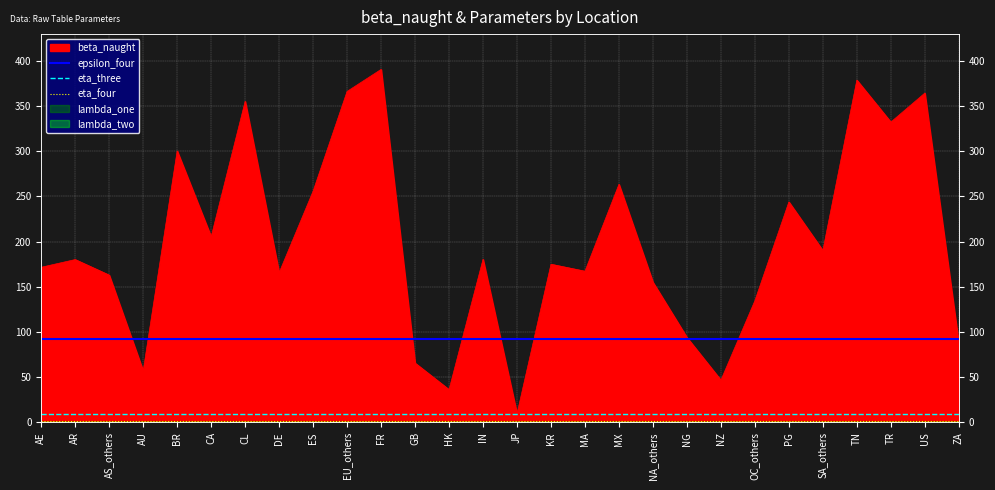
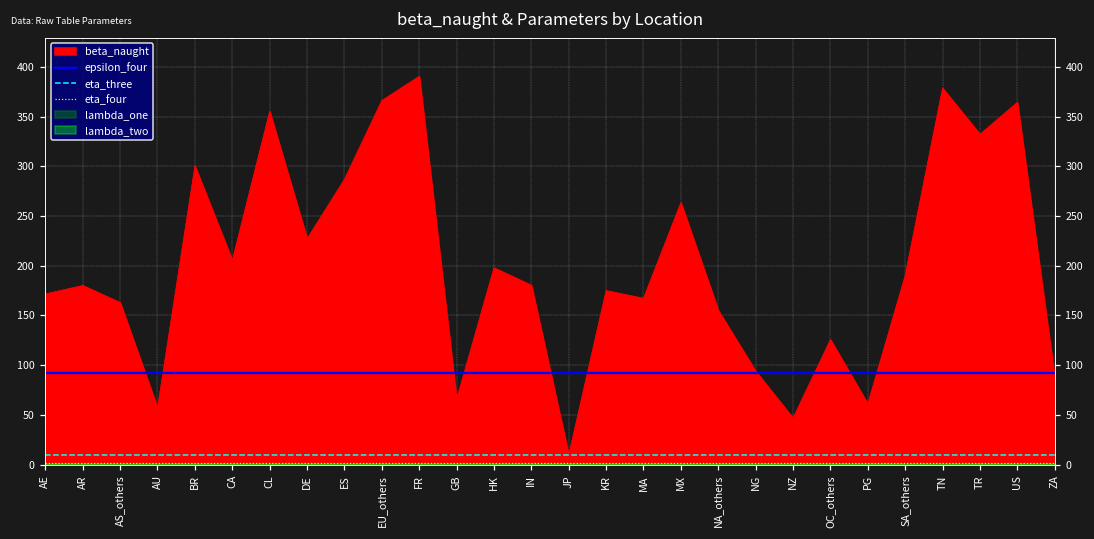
beta_naught, DE: 170 -> 230
beta_naught, ES: 260 -> 290
beta_naught, HK: 40 -> 200
beta_naught, OC_others: 135 -> 126
beta_naught, PG: 240 -> 60
